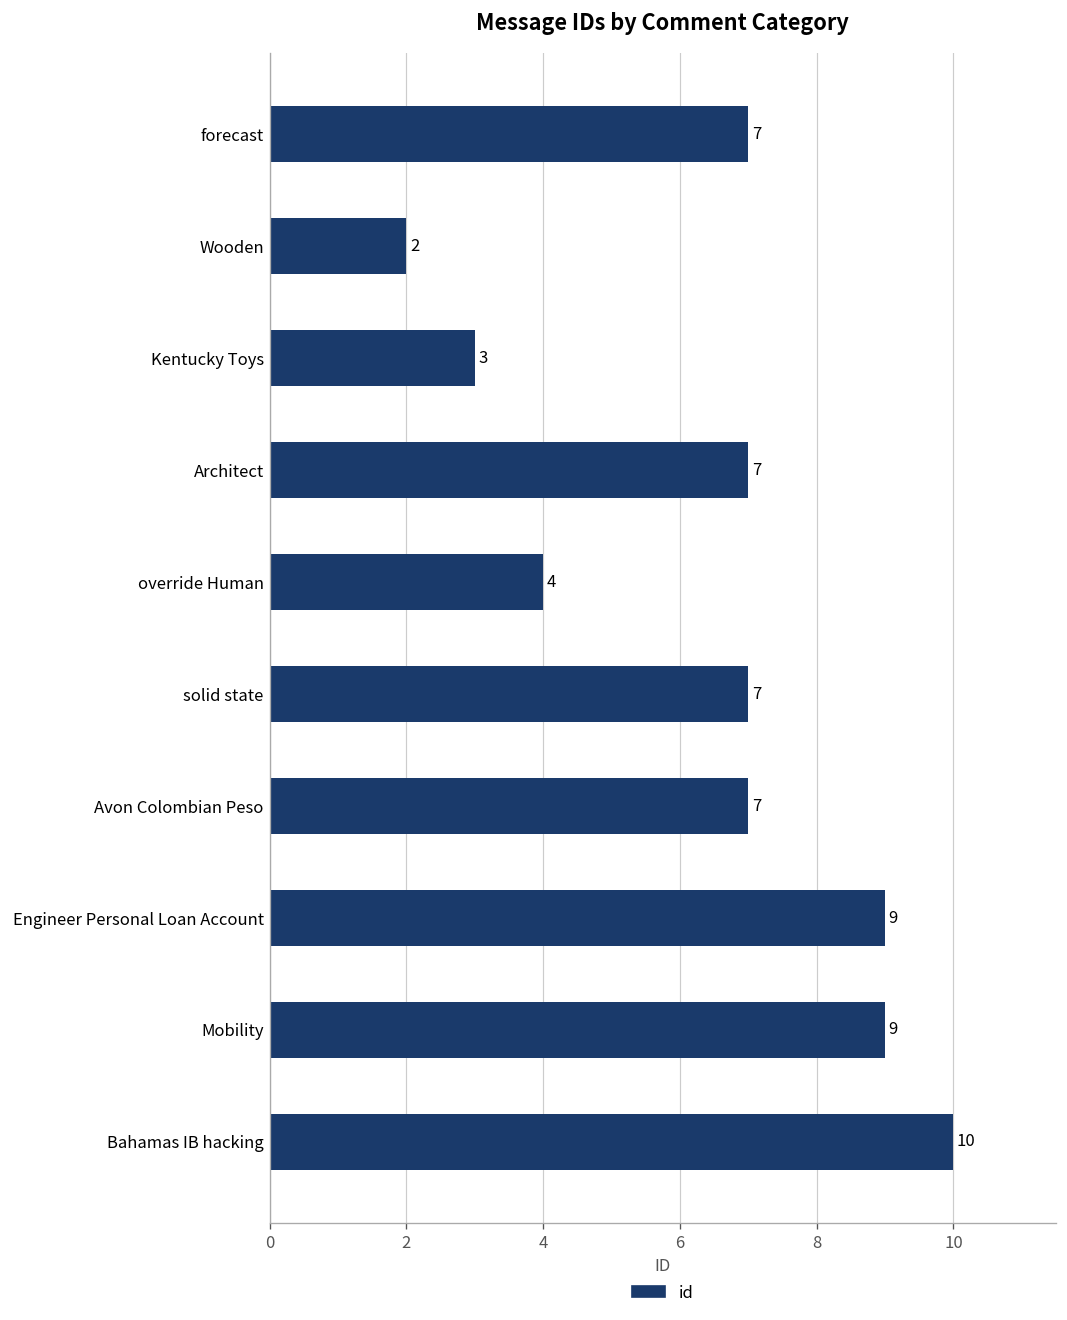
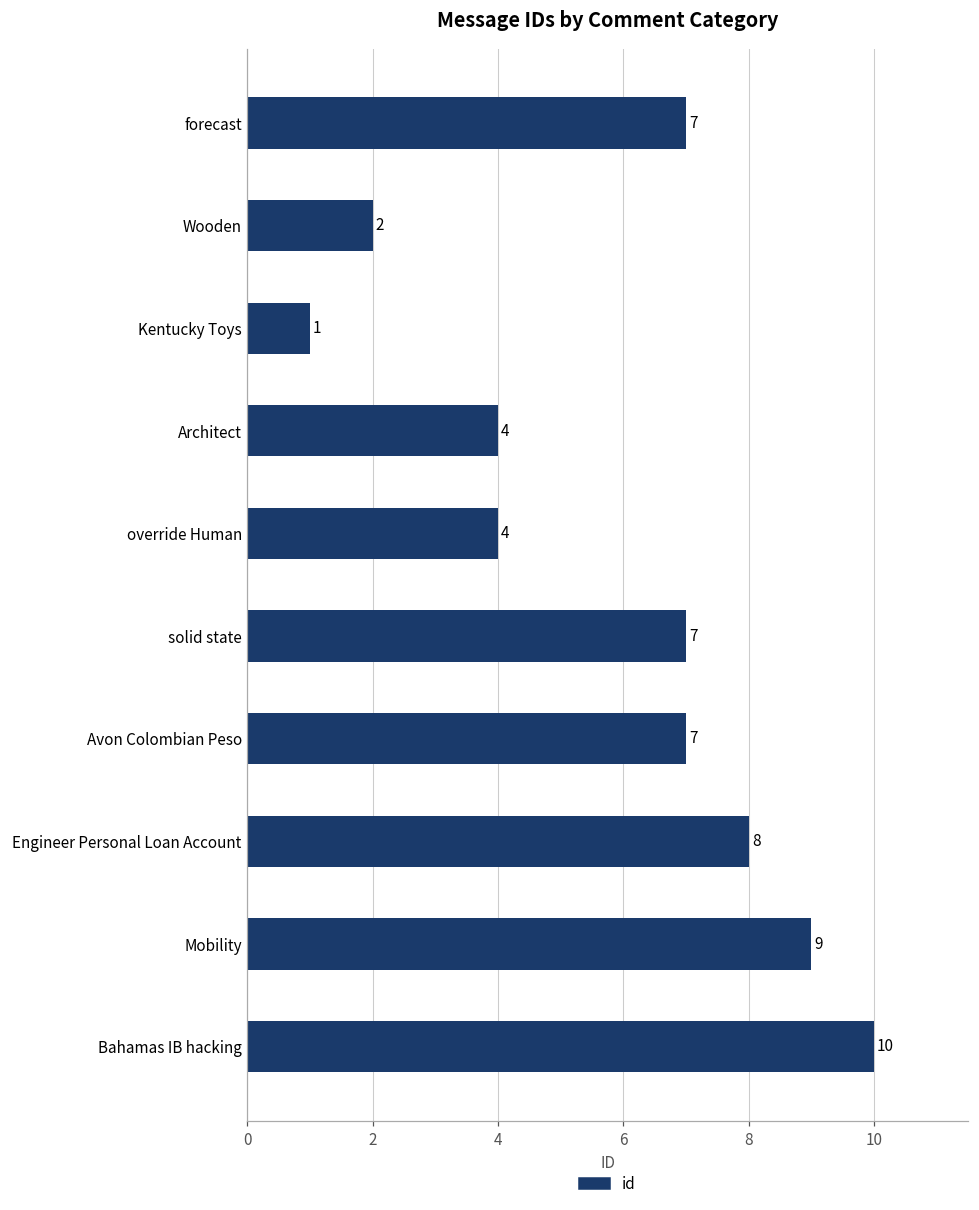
Kentucky Toys: 3 -> 1
Architect: 7 -> 4
Engineer Personal Loan Account: 9 -> 8
